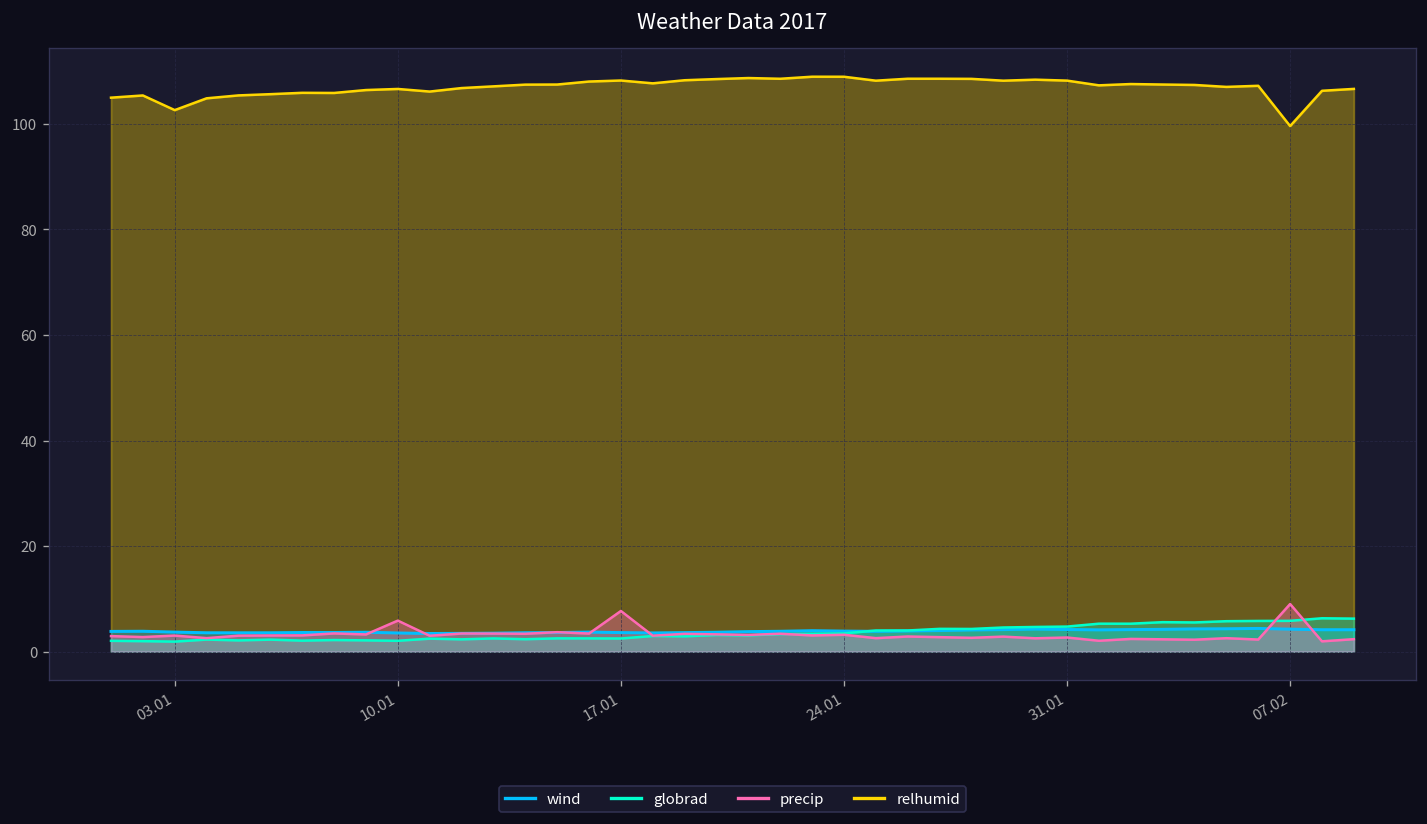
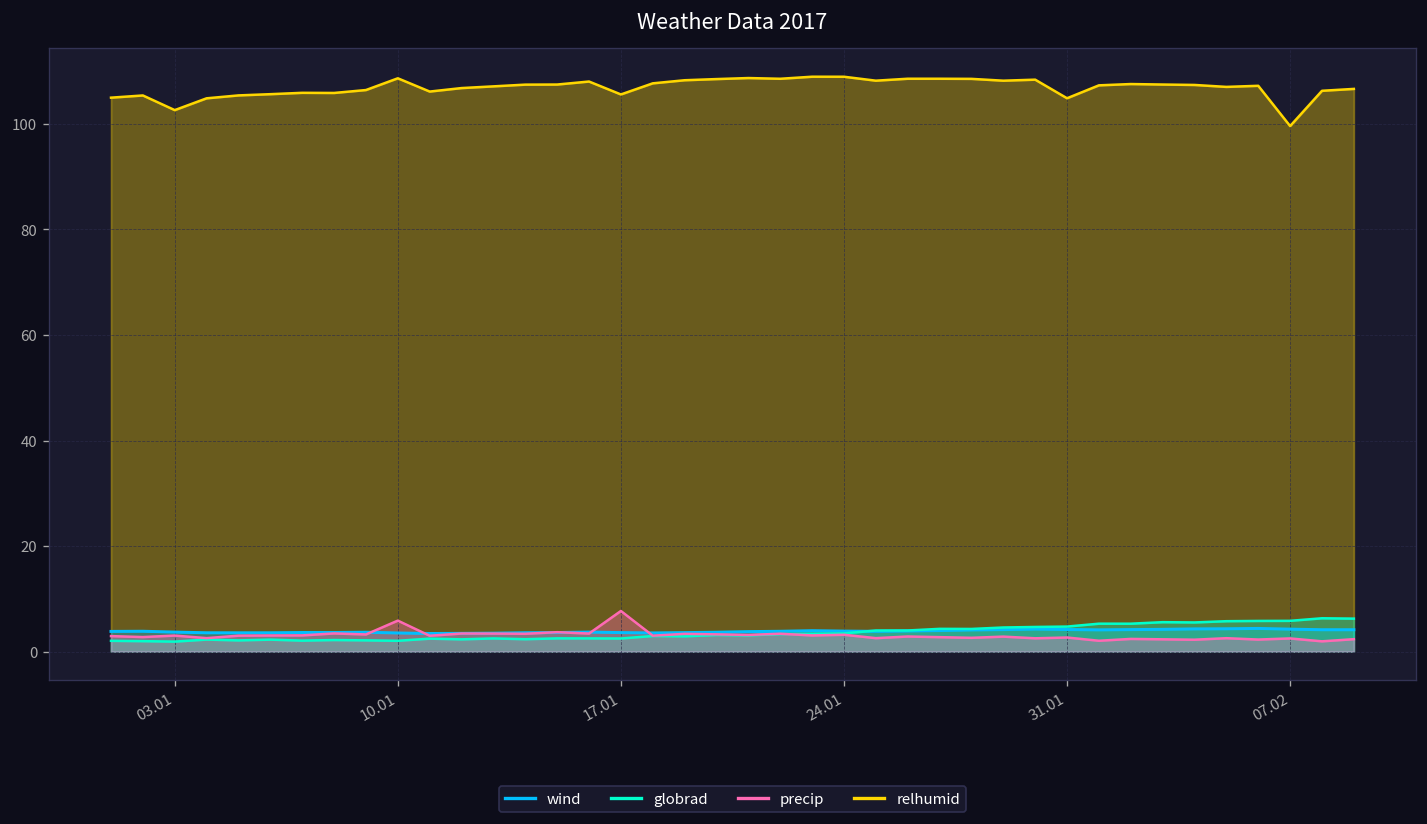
relhumid, 10.01: 107 -> 109
relhumid, 17.01: 108 -> 106
relhumid, 31.01: 108 -> 105
precip, 07.02: 9 -> 3
